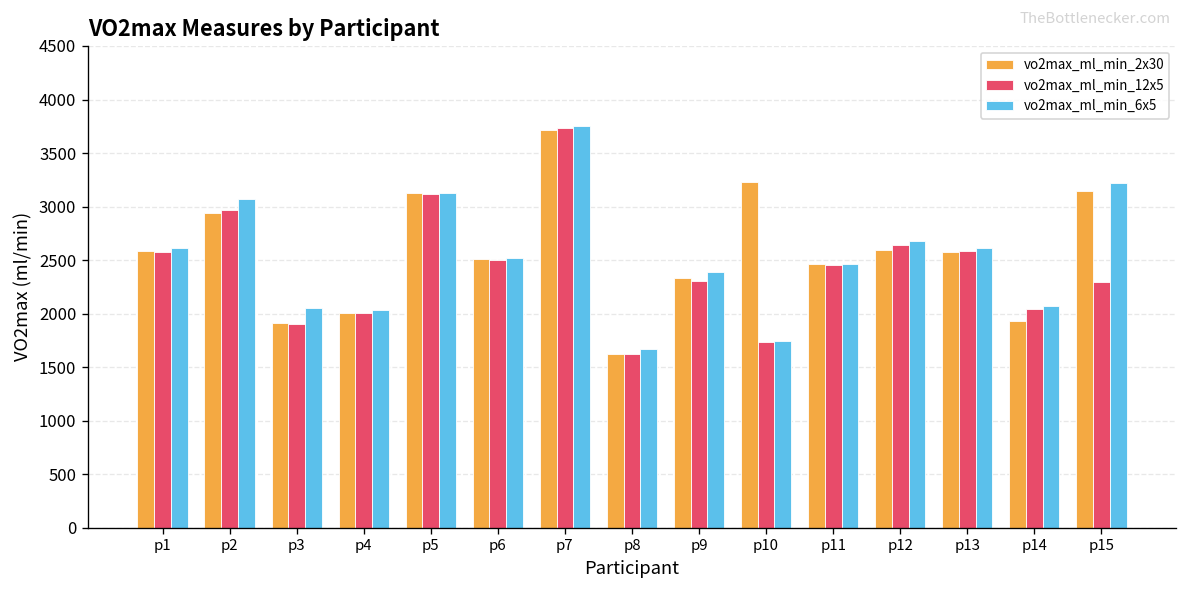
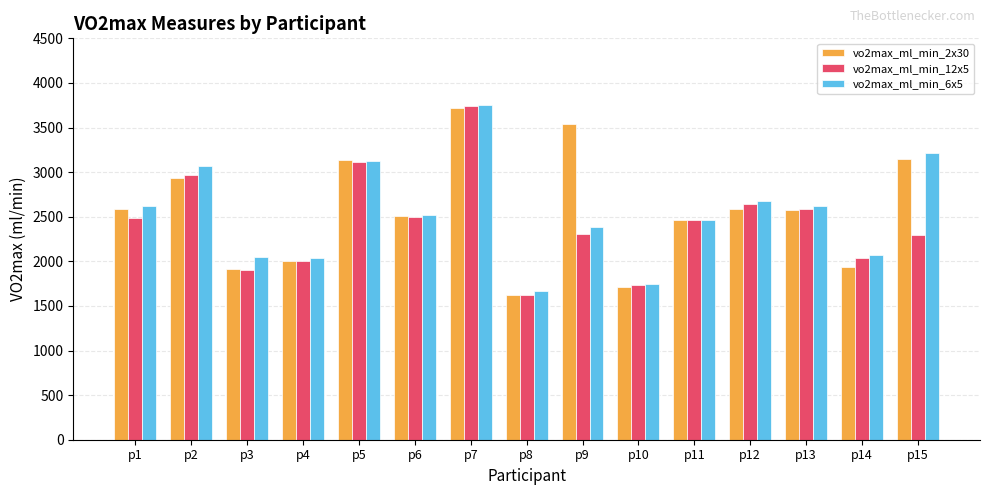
vo2max_ml_min_12x5, p1: 2600 -> 2500
vo2max_ml_min_2x30, p9: 2300 -> 3500
vo2max_ml_min_2x30, p10: 3200 -> 1700
